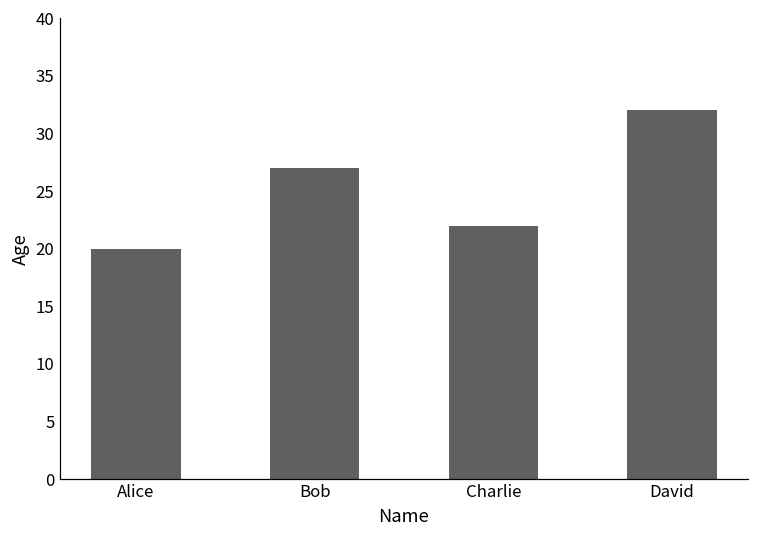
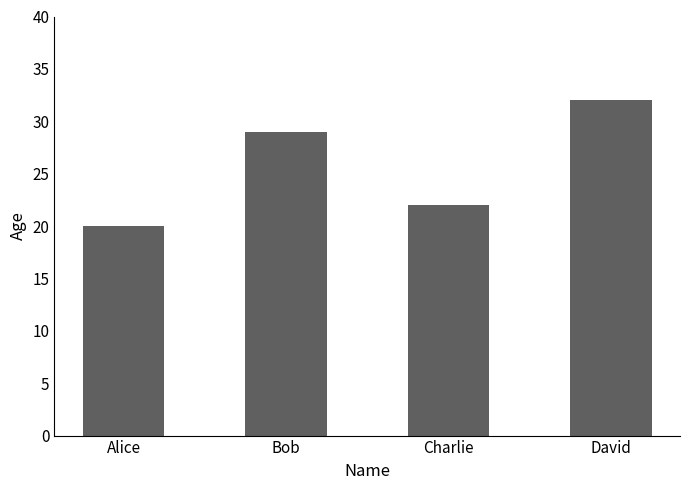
Bob: 27 -> 29
